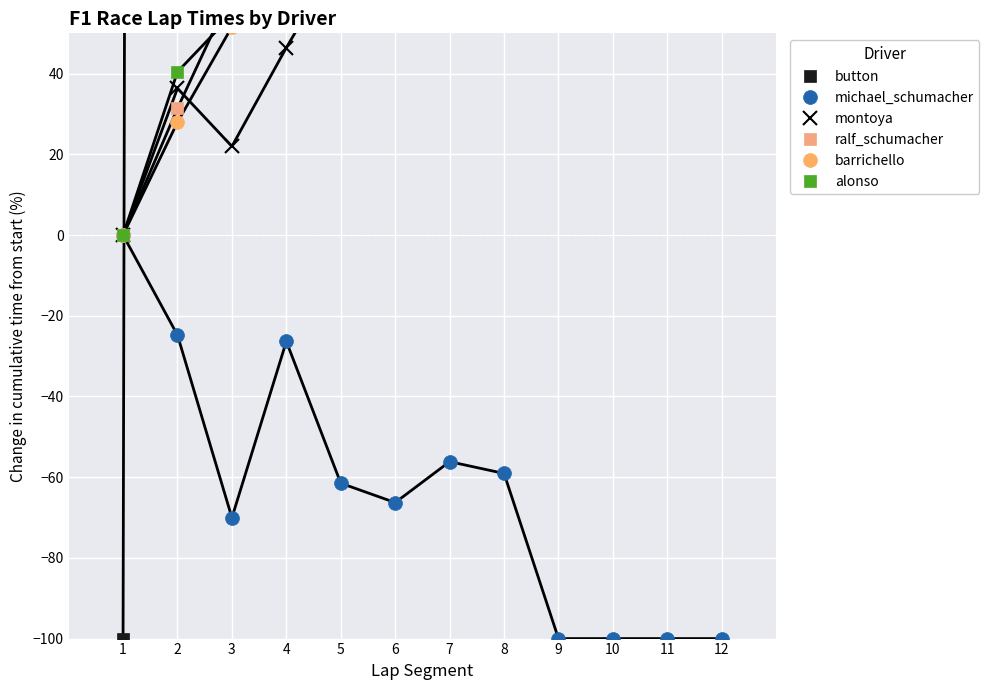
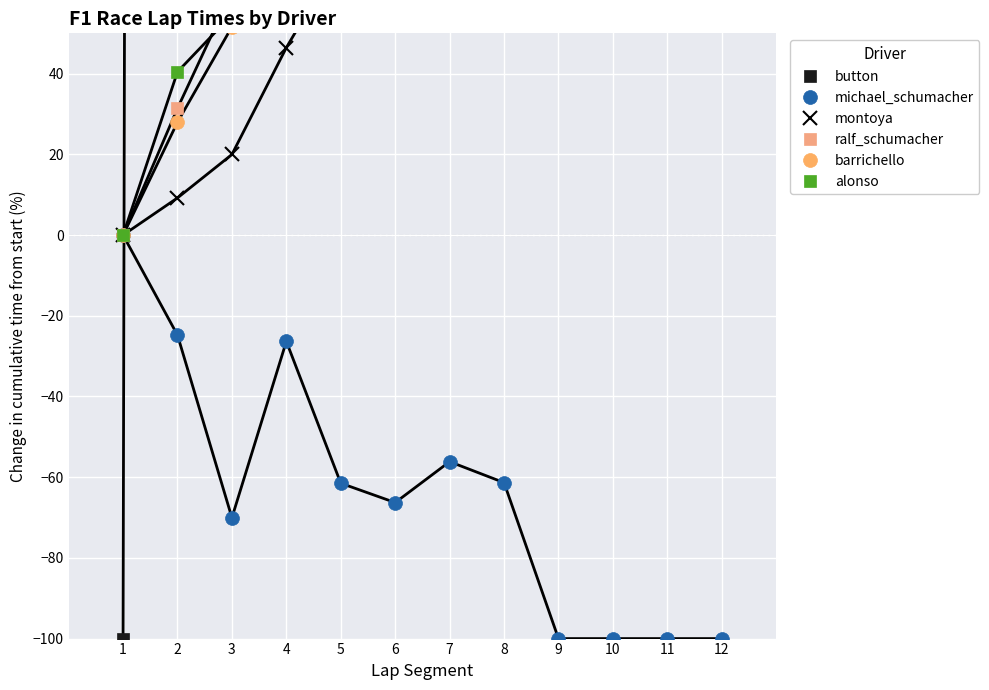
montoya, 2: 36 -> 9
montoya, 3: 22 -> 20
michael_schumacher, 8: -59 -> -61
